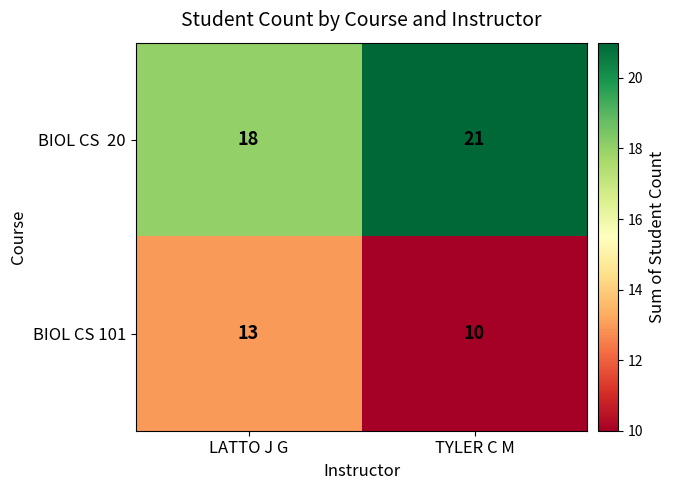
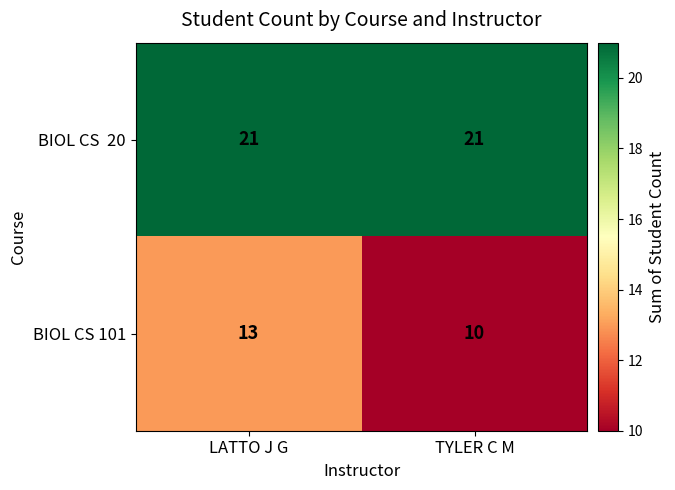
BIOL CS 20, LATTO J G: 18 -> 21
